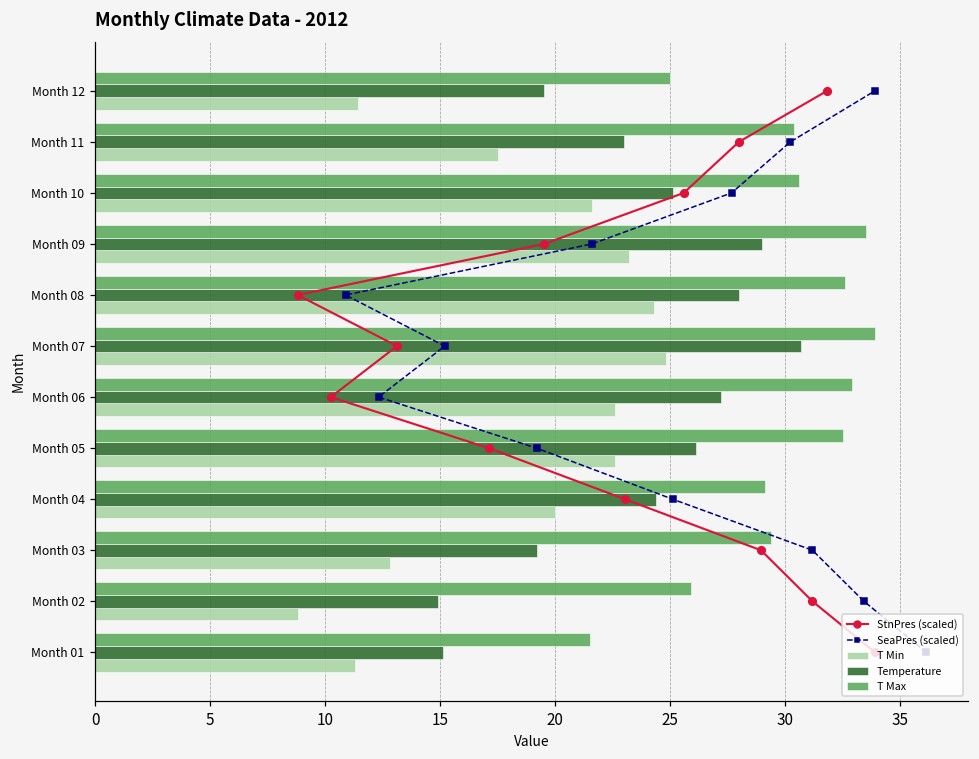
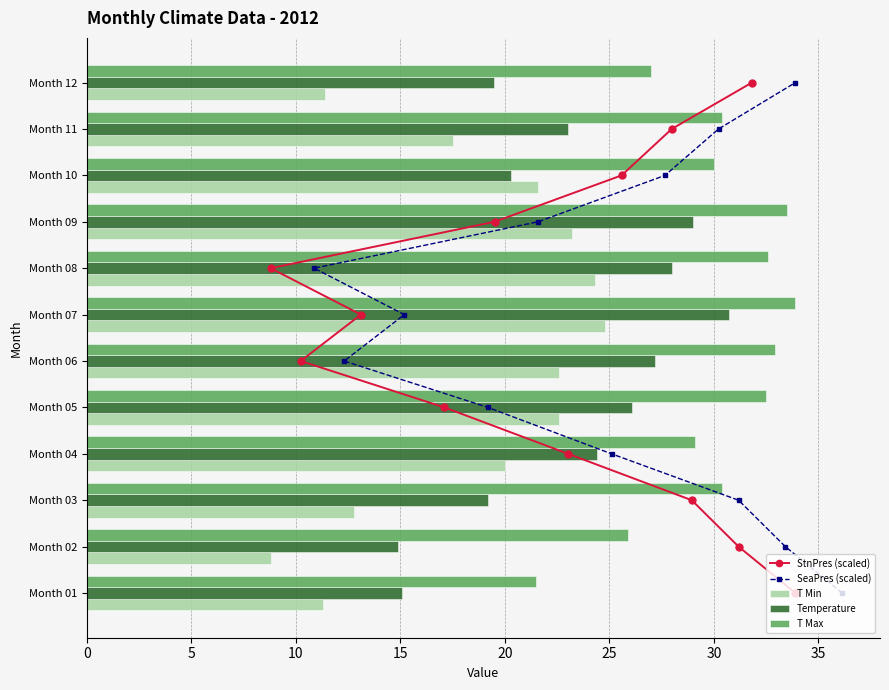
T Max, Month 12: 25 -> 27
T Max, Month 10: 30.6 -> 30.0
Temperature, Month 10: 25.1 -> 20.3
T Max, Month 03: 29.4 -> 30.4
